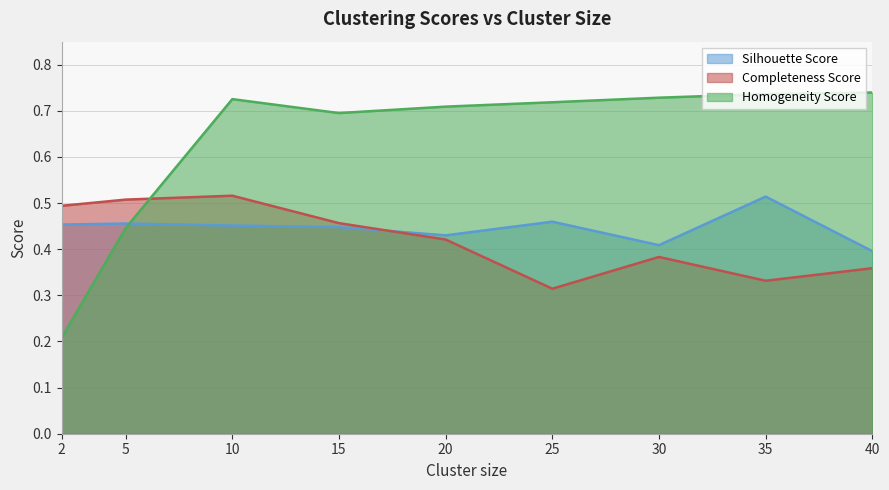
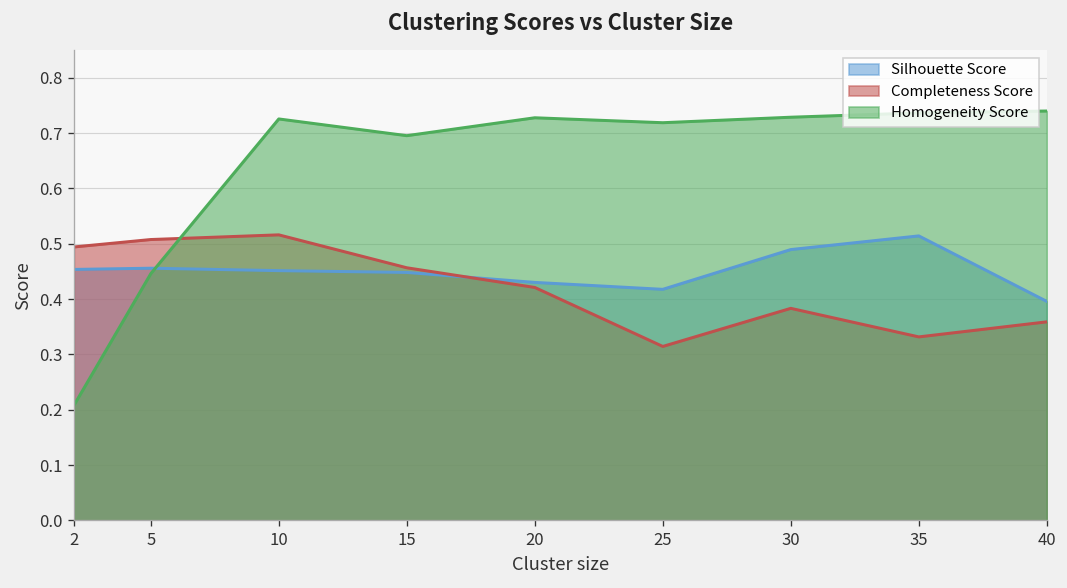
Homogeneity Score, 20: 0.71 -> 0.73
Silhouette Score, 25: 0.46 -> 0.42
Silhouette Score, 30: 0.41 -> 0.49
